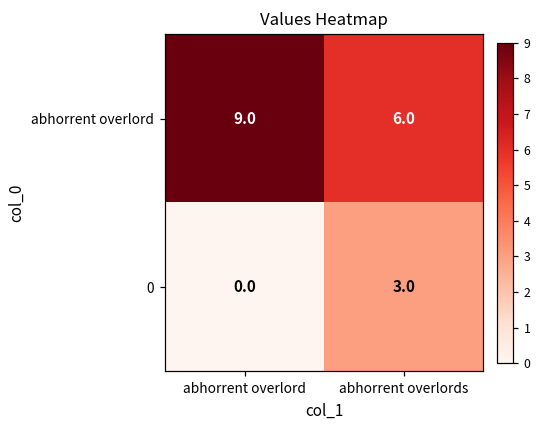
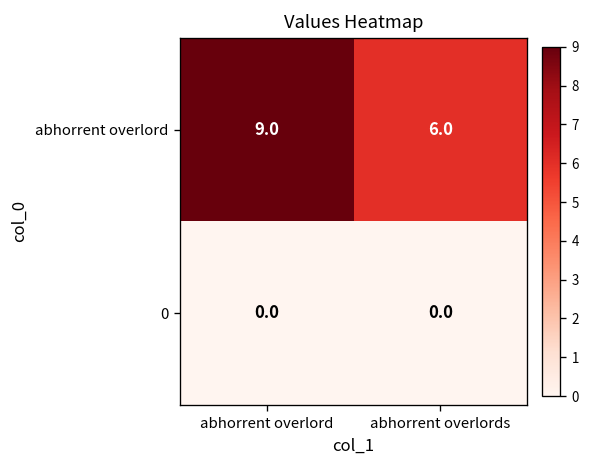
0, abhorrent overlords: 3.0 -> 0.0
